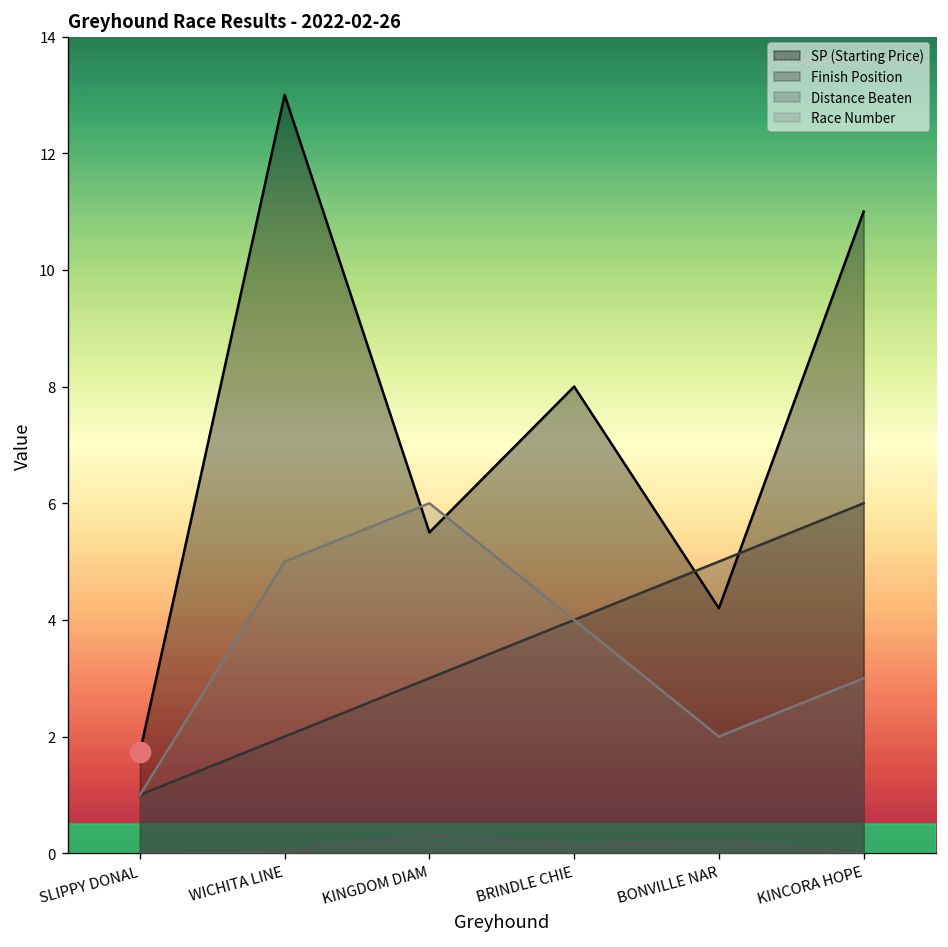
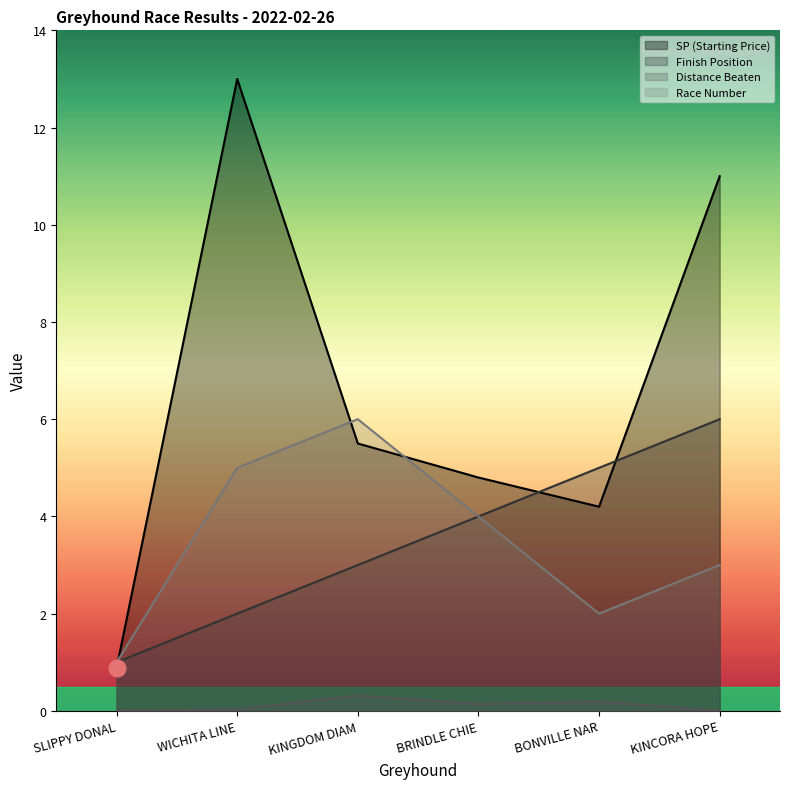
SP (Starting Price), SLIPPY DONAL: 1.7 -> 0.9
SP (Starting Price), BRINDLE CHIE: 8.0 -> 4.8
